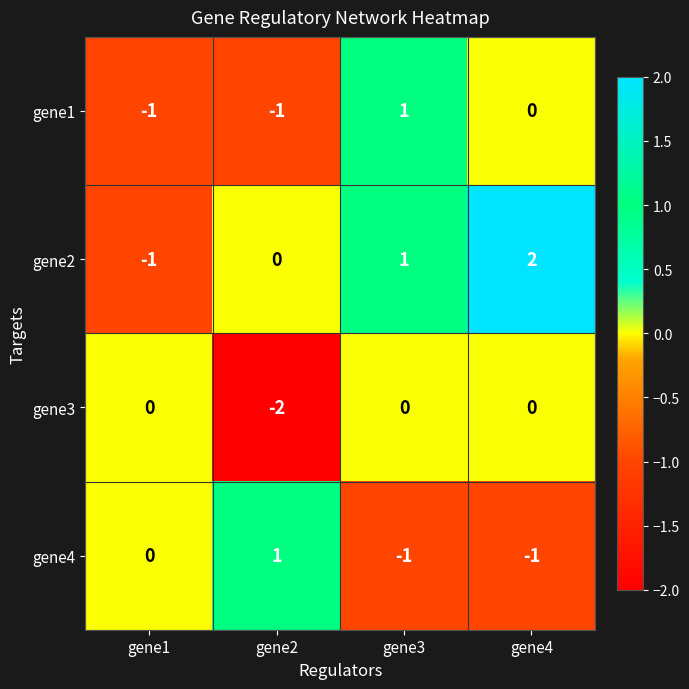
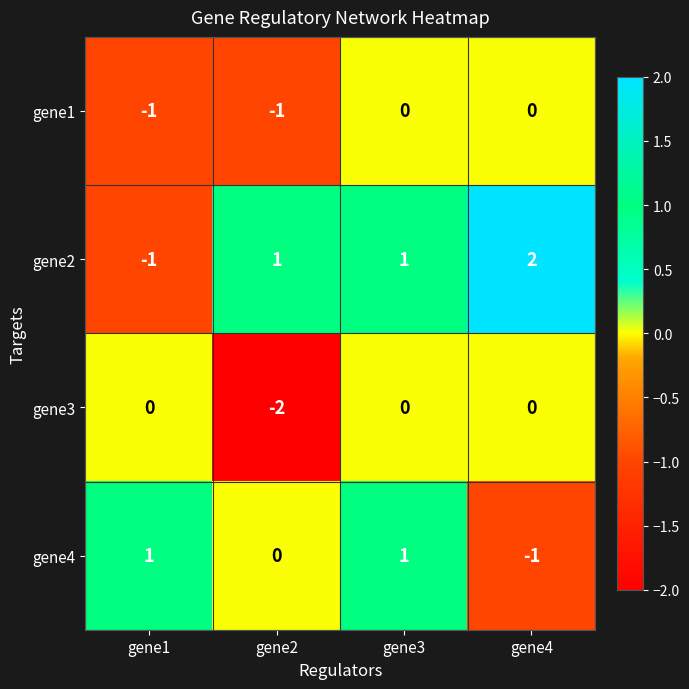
gene1, gene3: 1 -> 0
gene2, gene2: 0 -> 1
gene4, gene1: 0 -> 1
gene4, gene2: 1 -> 0
gene4, gene3: -1 -> 1
